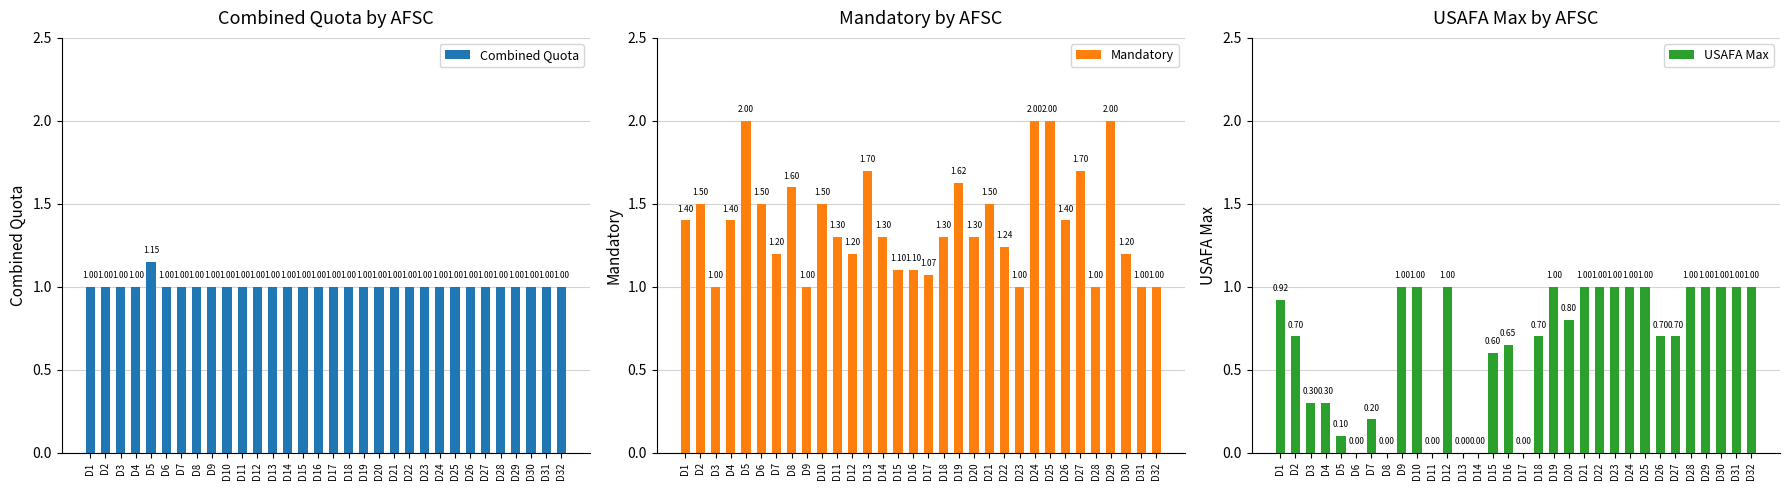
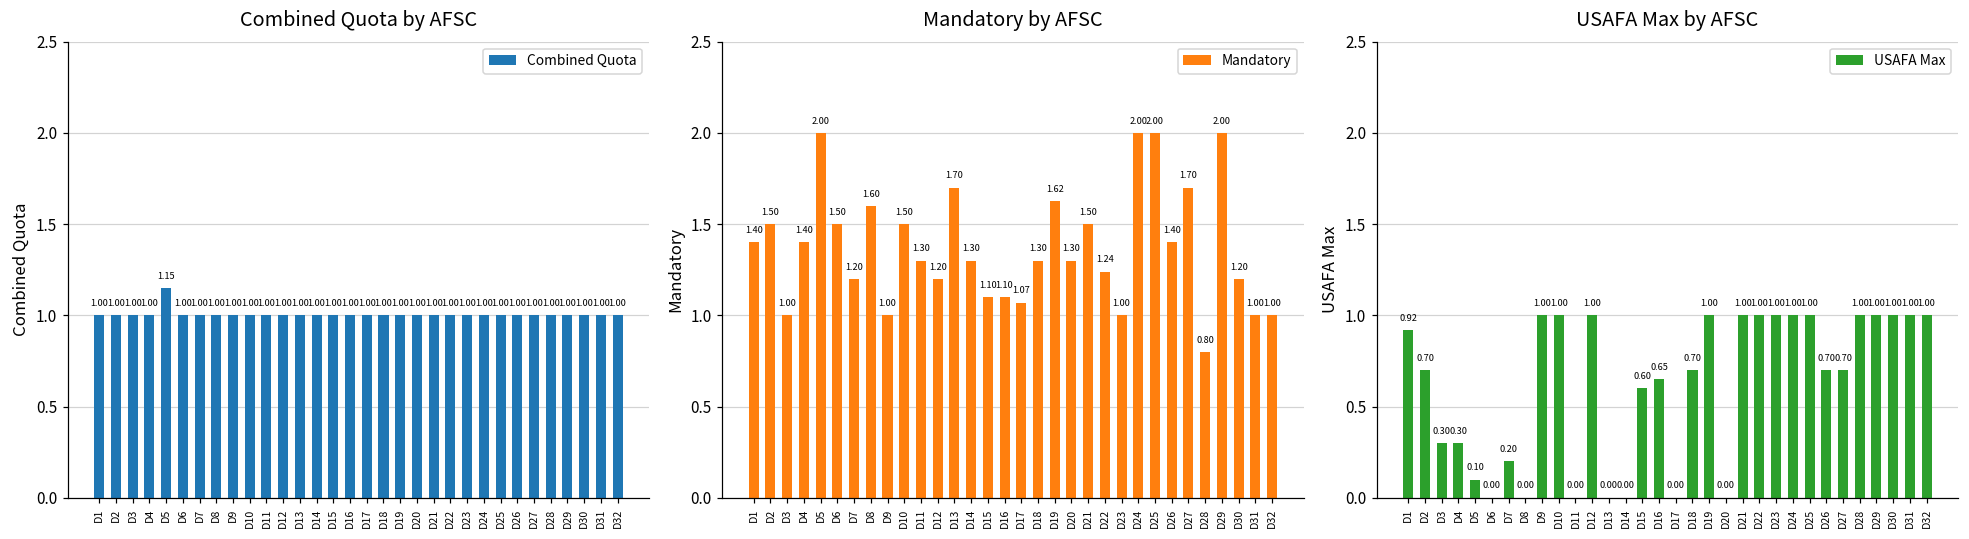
Mandatory by AFSC, D28: 1.00 -> 0.80
USAFA Max by AFSC, D20: 0.80 -> 0.00
